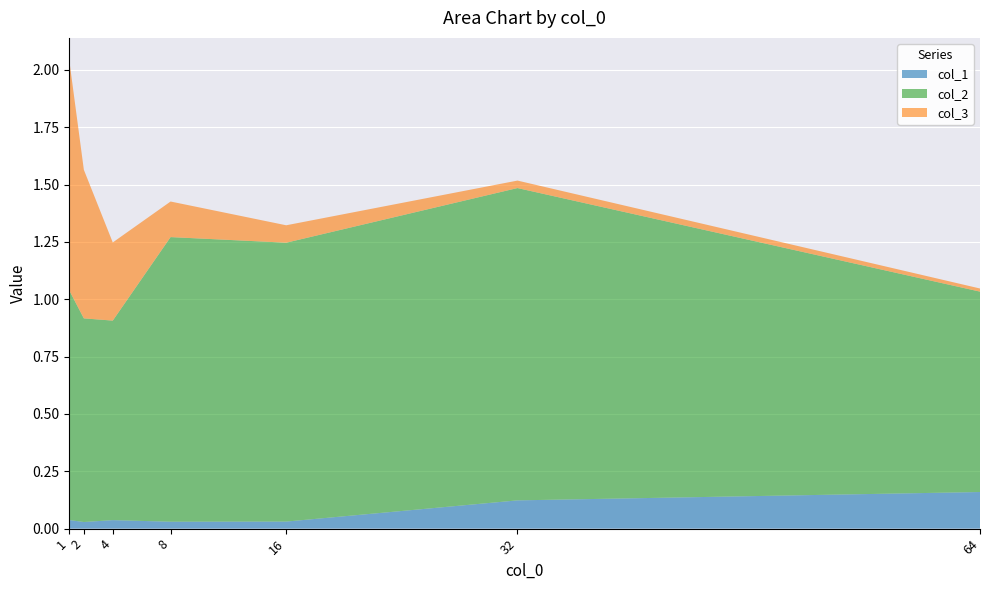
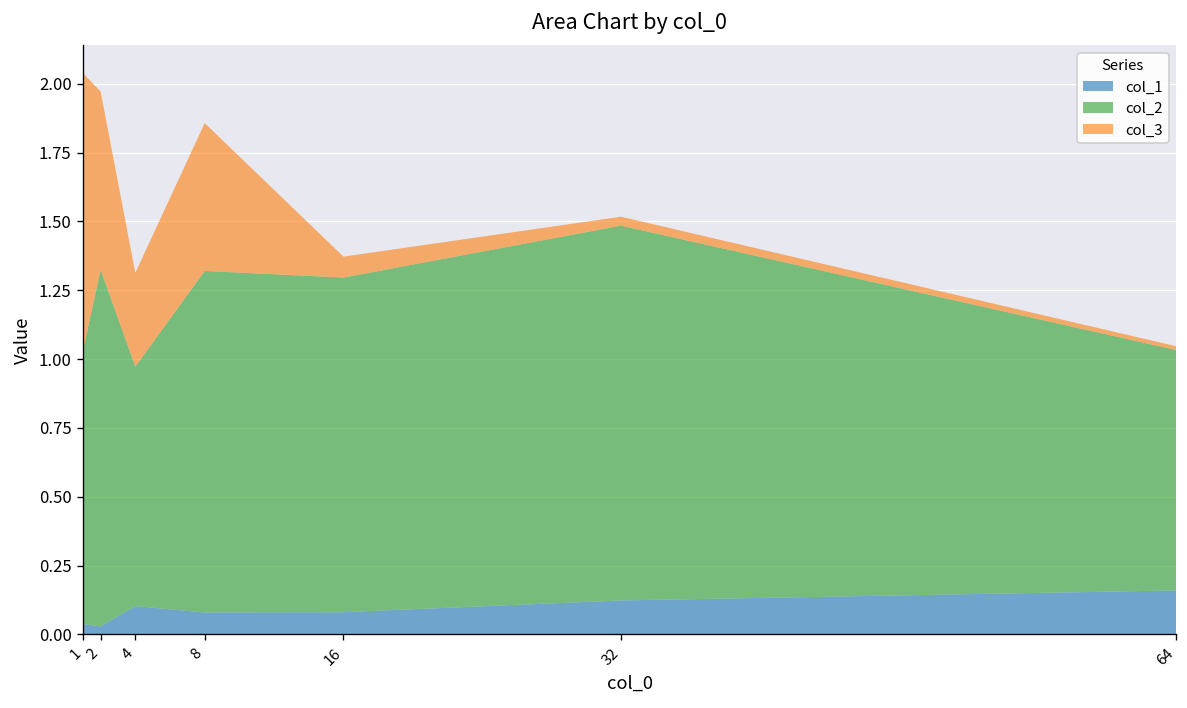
col_2, 2: 0.89 -> 1.30
col_1, 4: 0.04 -> 0.10
col_1, 8: 0.03 -> 0.08
col_3, 8: 0.16 -> 0.54
col_1, 16: 0.03 -> 0.08
